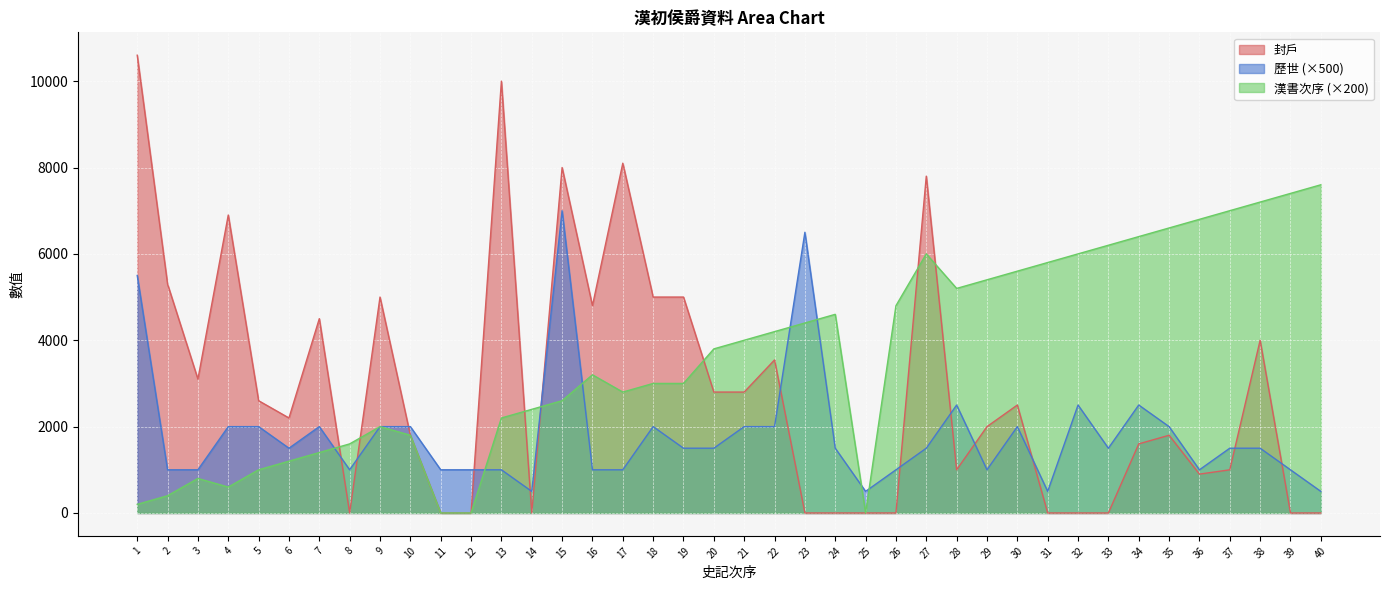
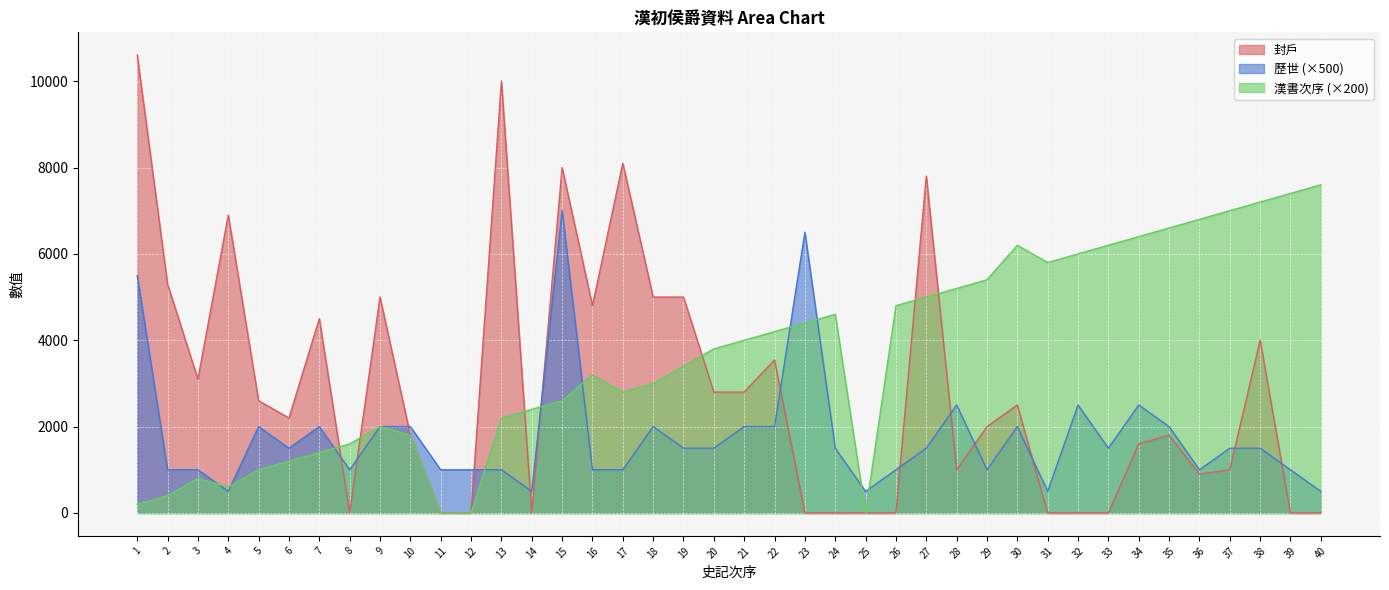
歷世 (×500), 4: 2000 -> 500
漢書次序 (×200), 19: 3000 -> 3400
漢書次序 (×200), 27: 6000 -> 5000
漢書次序 (×200), 30: 5600 -> 6200
